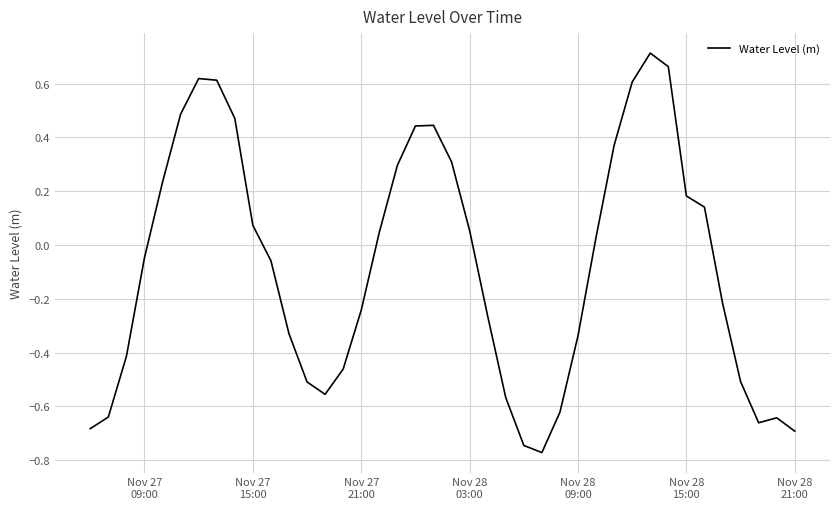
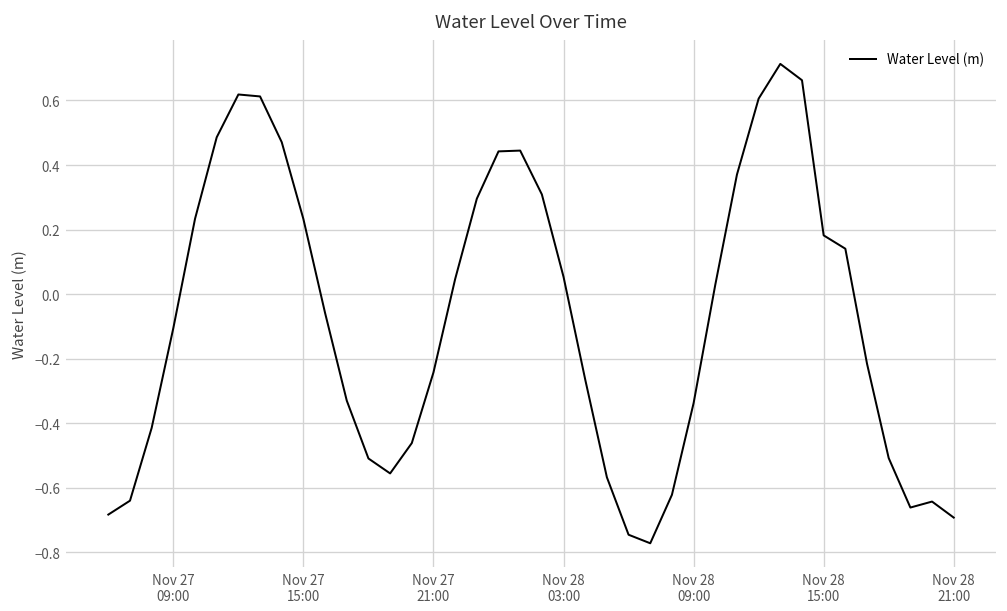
Nov 27 09:00: -0.05 -> -0.10
Nov 27 15:00: 0.07 -> 0.23
